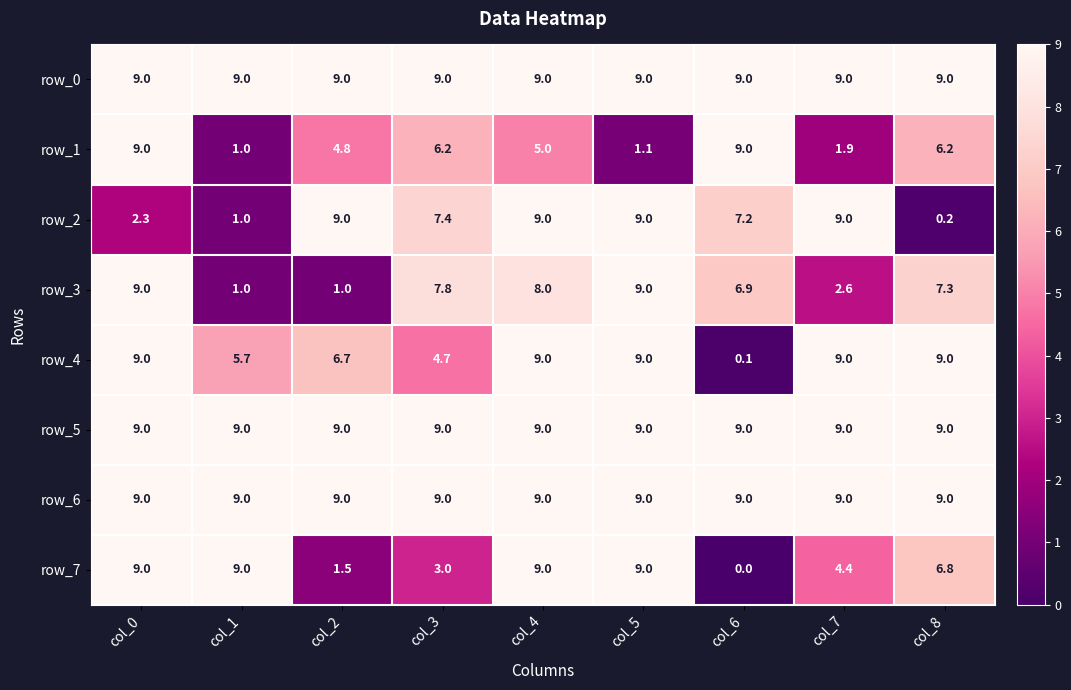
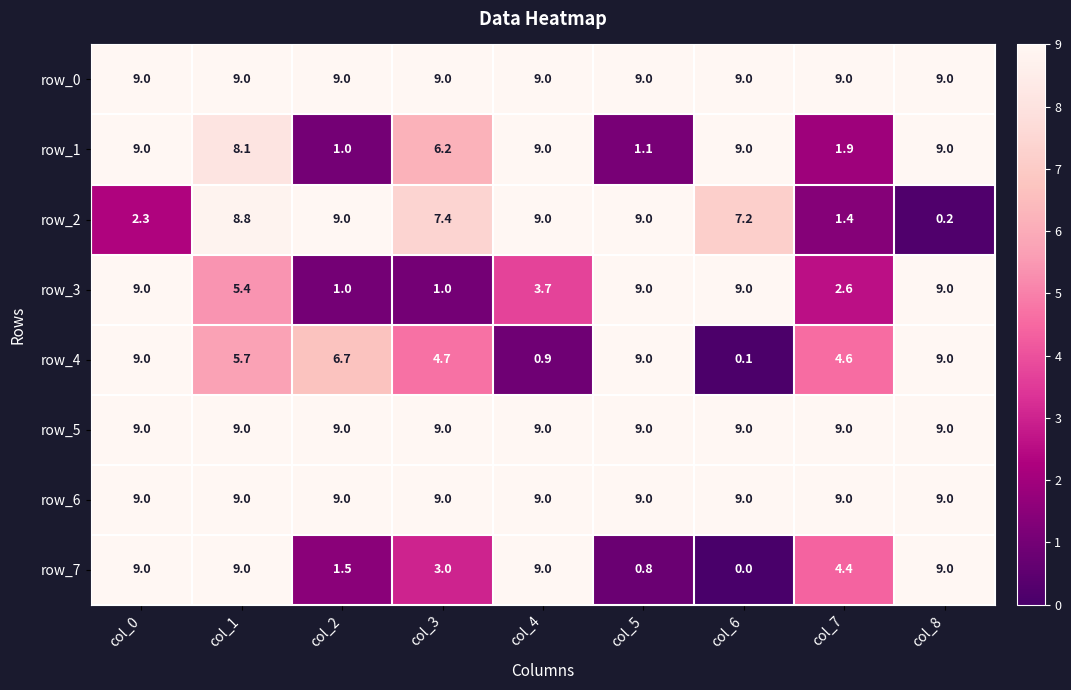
row_1, col_1: 1.0 -> 8.1
row_1, col_2: 4.8 -> 1.0
row_1, col_4: 5.0 -> 9.0
row_1, col_8: 6.2 -> 9.0
row_2, col_1: 1.0 -> 8.8
row_2, col_7: 9.0 -> 1.4
row_3, col_1: 1.0 -> 5.4
row_3, col_3: 7.8 -> 1.0
row_3, col_4: 8.0 -> 3.7
row_3, col_6: 6.9 -> 9.0
row_3, col_8: 7.3 -> 9.0
row_4, col_4: 9.0 -> 0.9
row_4, col_7: 9.0 -> 4.6
row_7, col_5: 9.0 -> 0.8
row_7, col_8: 6.8 -> 9.0
